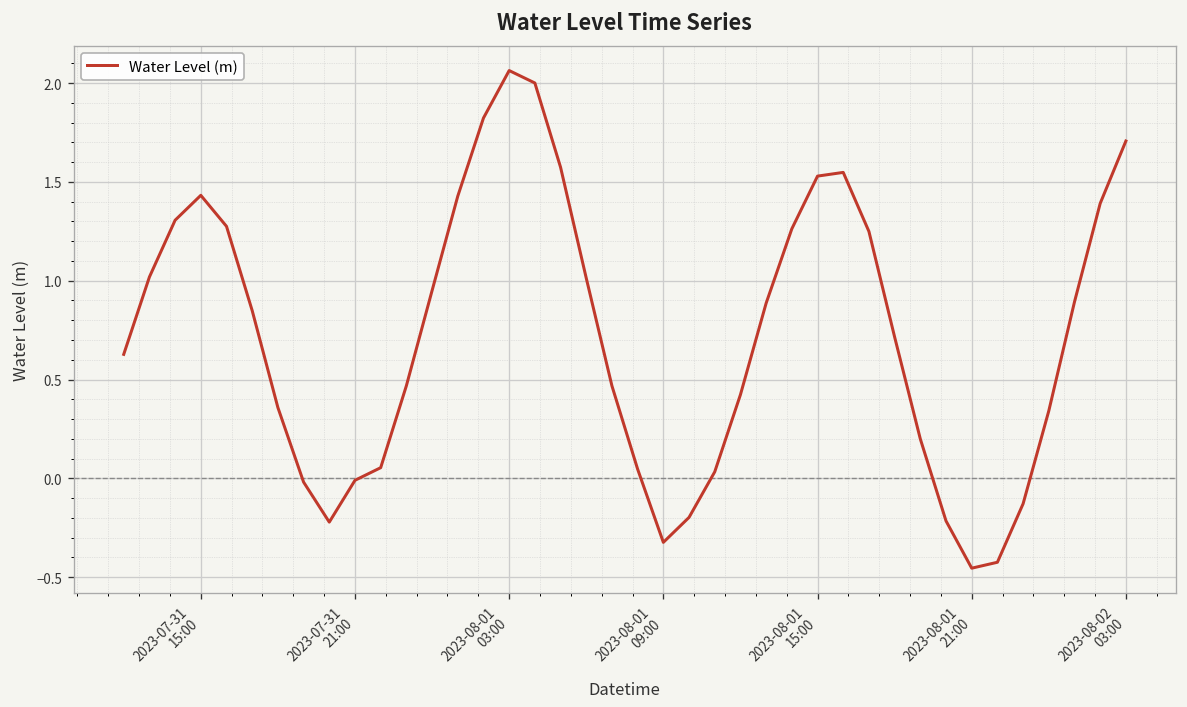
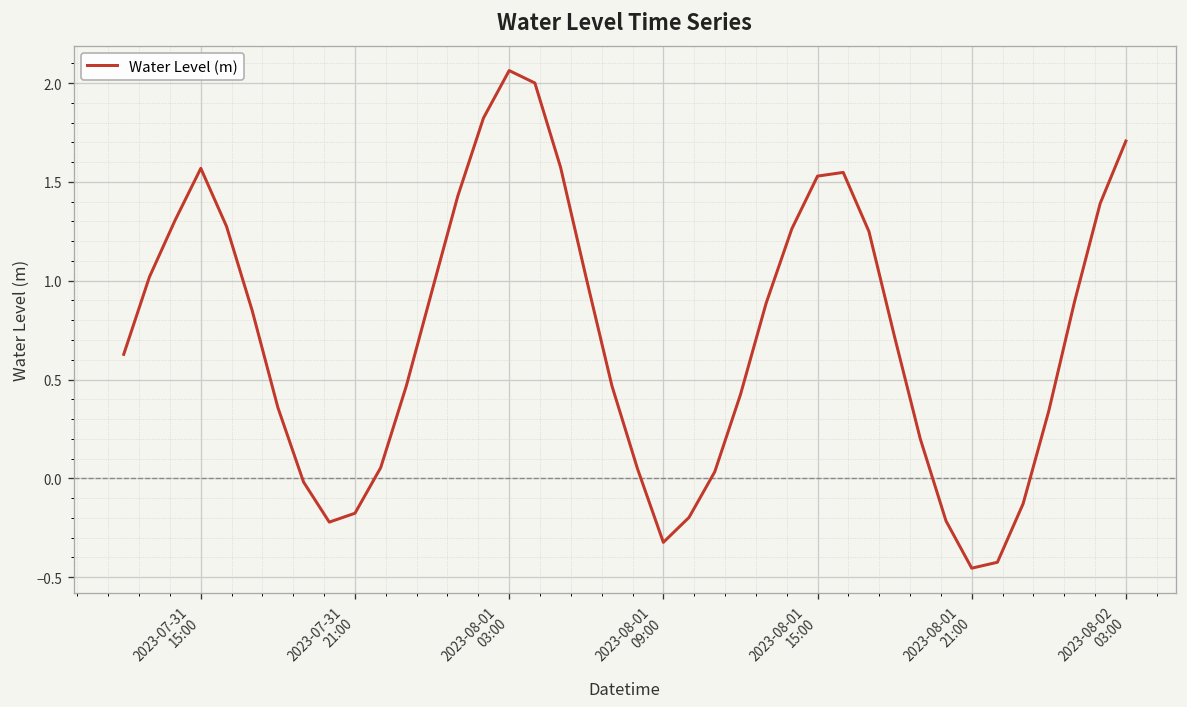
2023-07-31 15:00: 1.43 -> 1.57
2023-07-31 21:00: -0.01 -> -0.18
